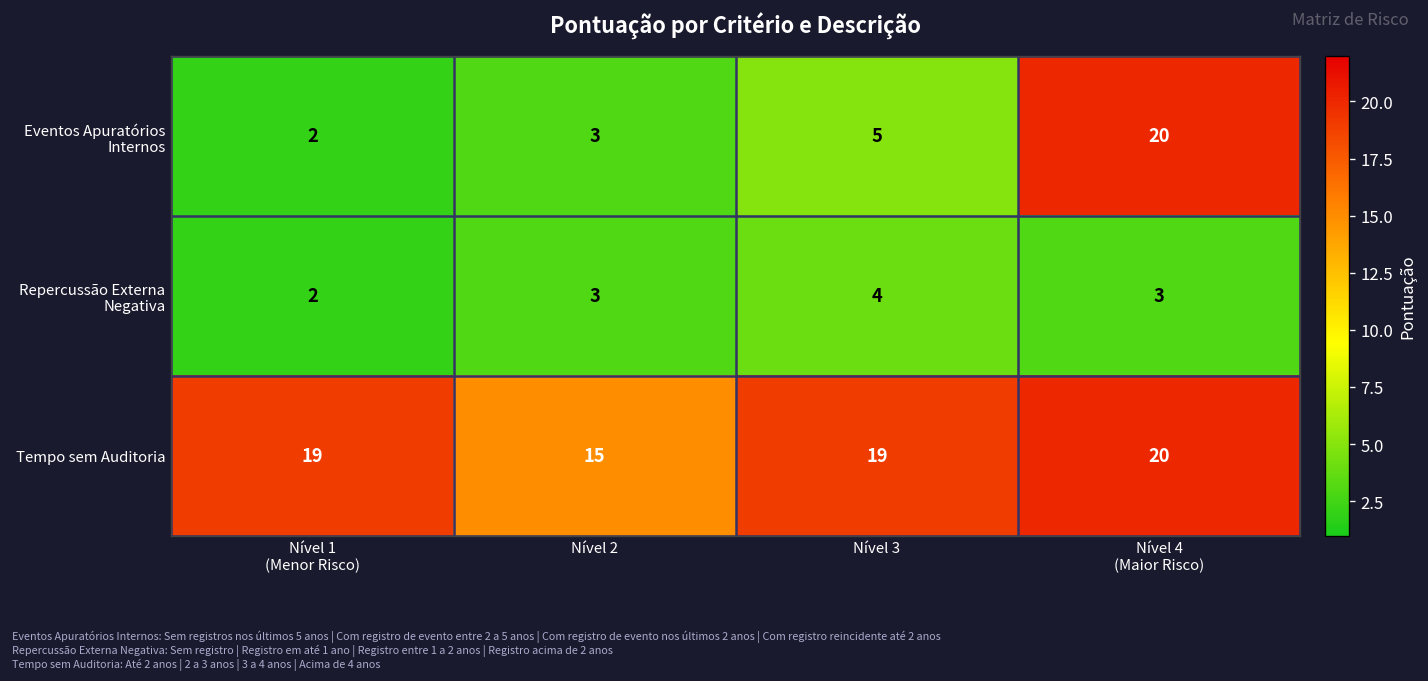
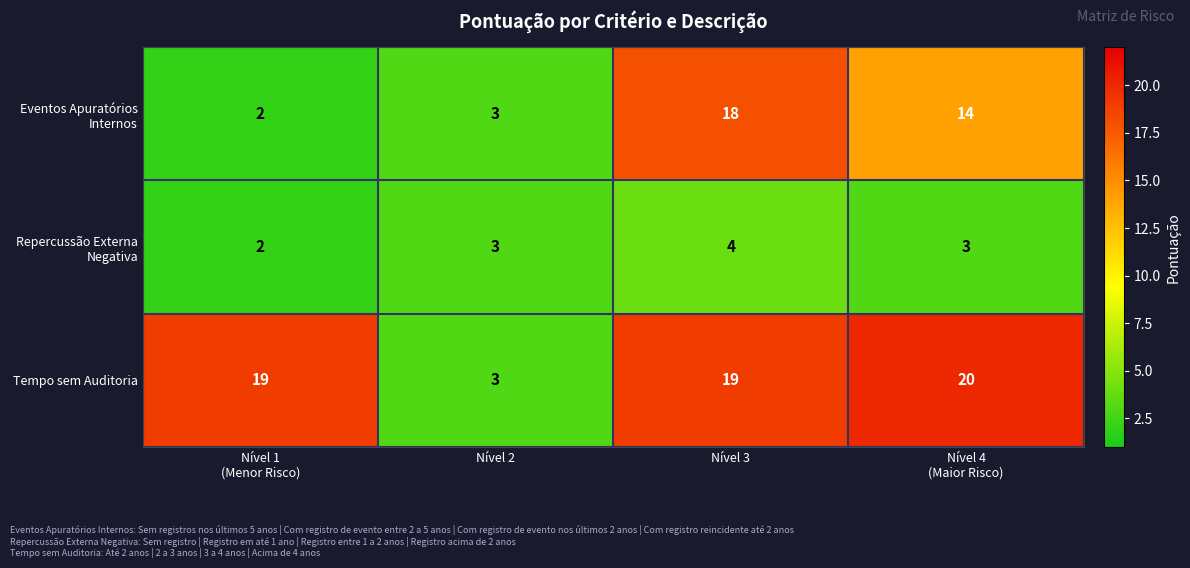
Eventos Apuratórios Internos, Nível 3: 5 -> 18
Eventos Apuratórios Internos, Nível 4 (Maior Risco): 20 -> 14
Tempo sem Auditoria, Nível 2: 15 -> 3
